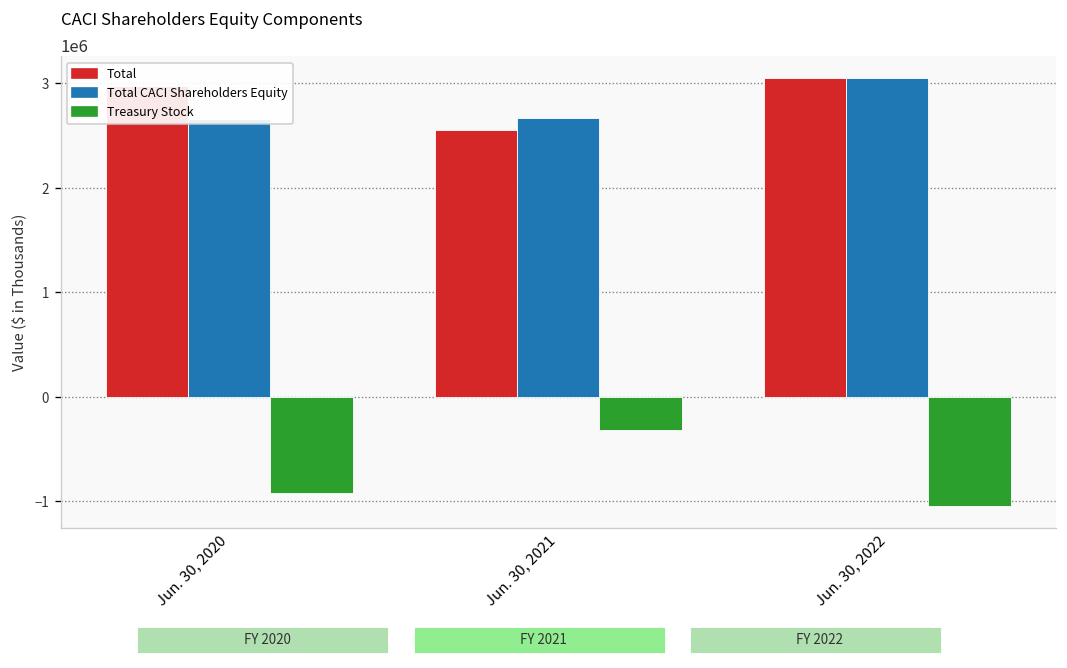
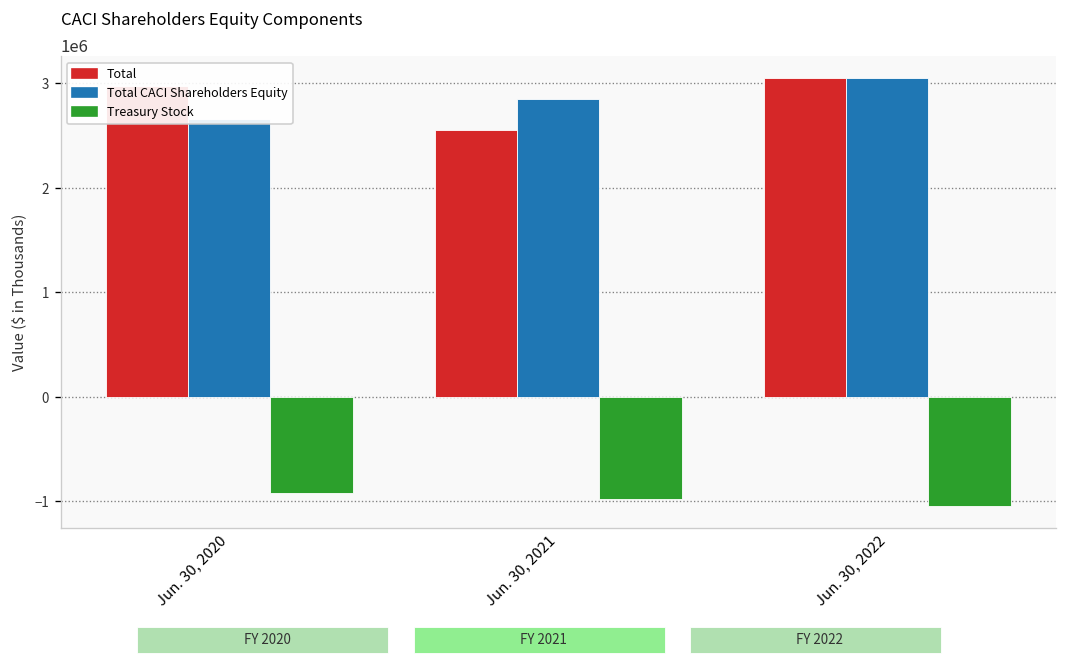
Total CACI Shareholders Equity, Jun. 30, 2021: 2700000 -> 2900000
Treasury Stock, Jun. 30, 2021: -300000 -> -1000000
